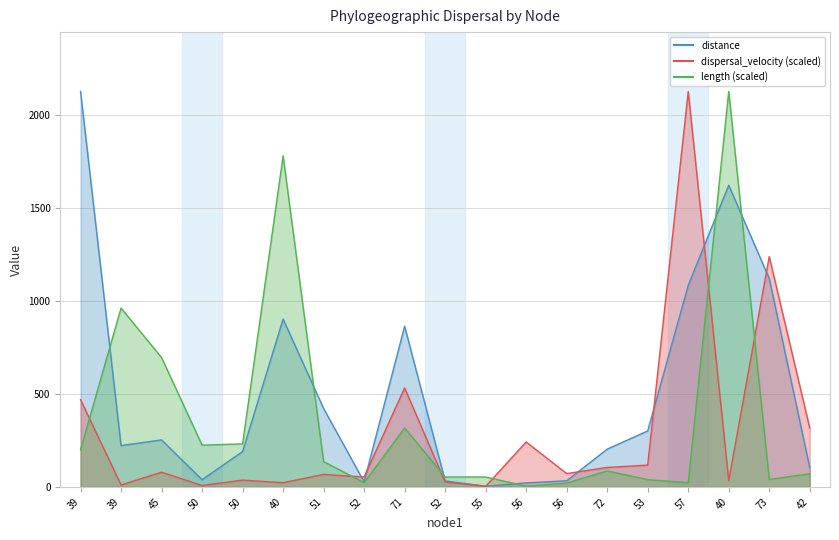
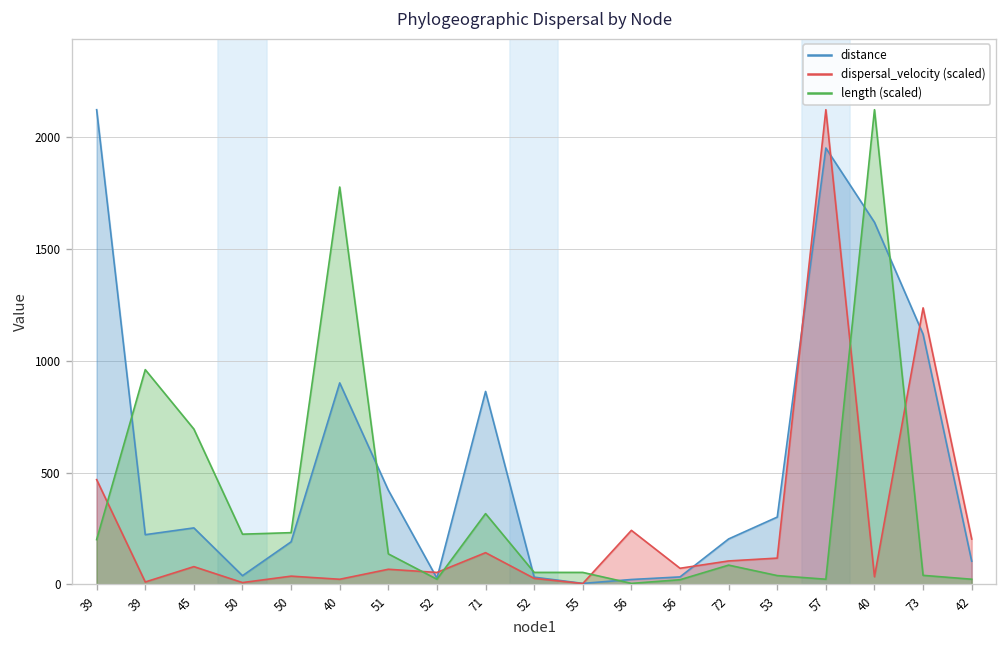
dispersal_velocity (scaled), 71: 530 -> 140
distance, 57: 1080 -> 1950
dispersal_velocity (scaled), 42: 320 -> 200
length (scaled), 42: 70 -> 20
